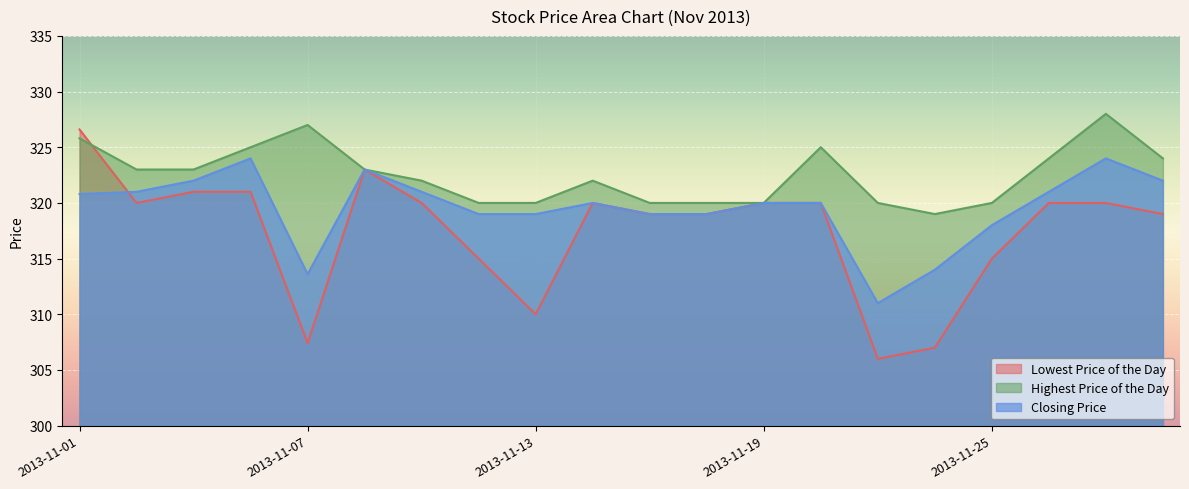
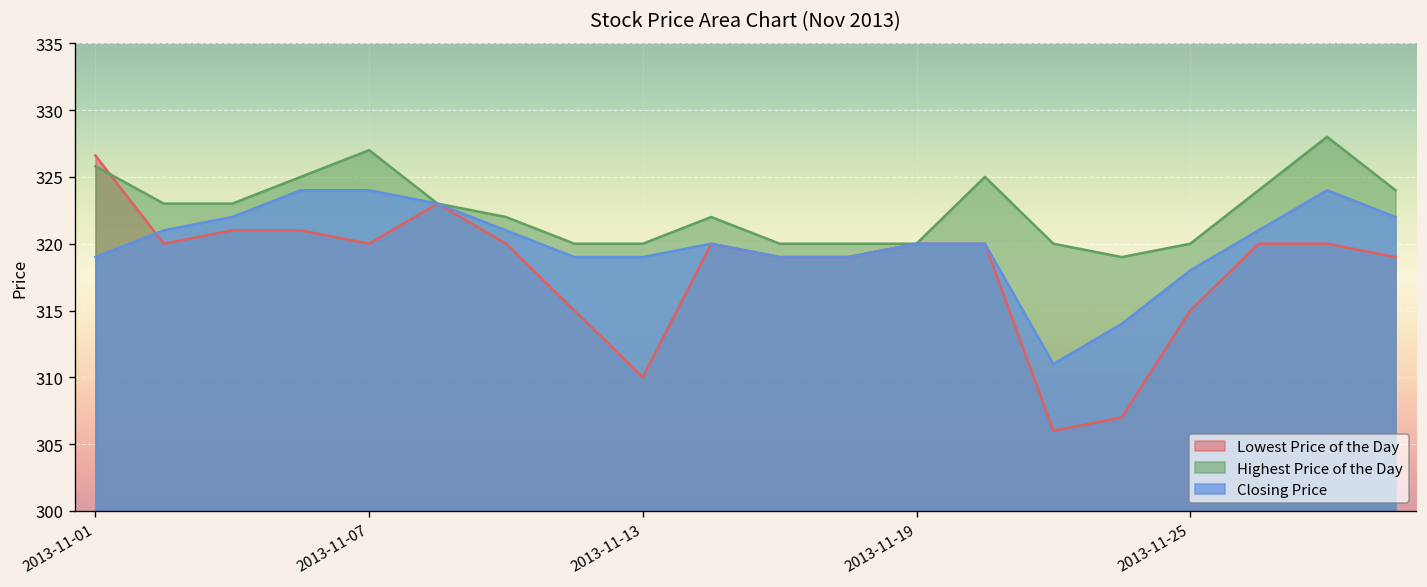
Closing Price, 2013-11-01: 320.8 -> 319.0
Lowest Price of the Day, 2013-11-07: 307.4 -> 320.0
Closing Price, 2013-11-07: 313.6 -> 324.0
